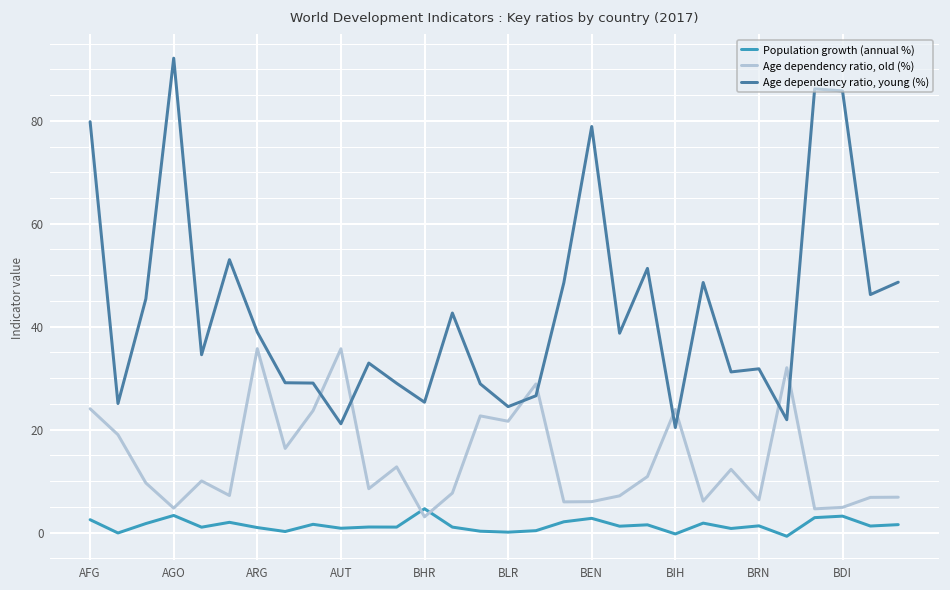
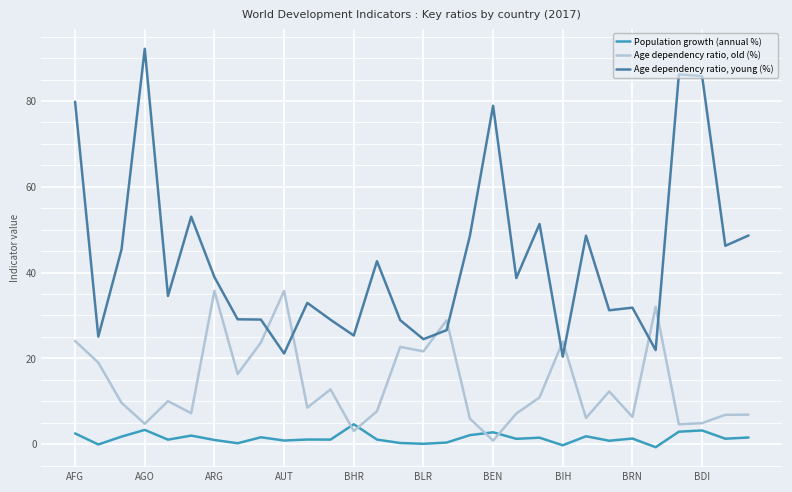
Age dependency ratio, old (%), BEN: 6 -> 1
